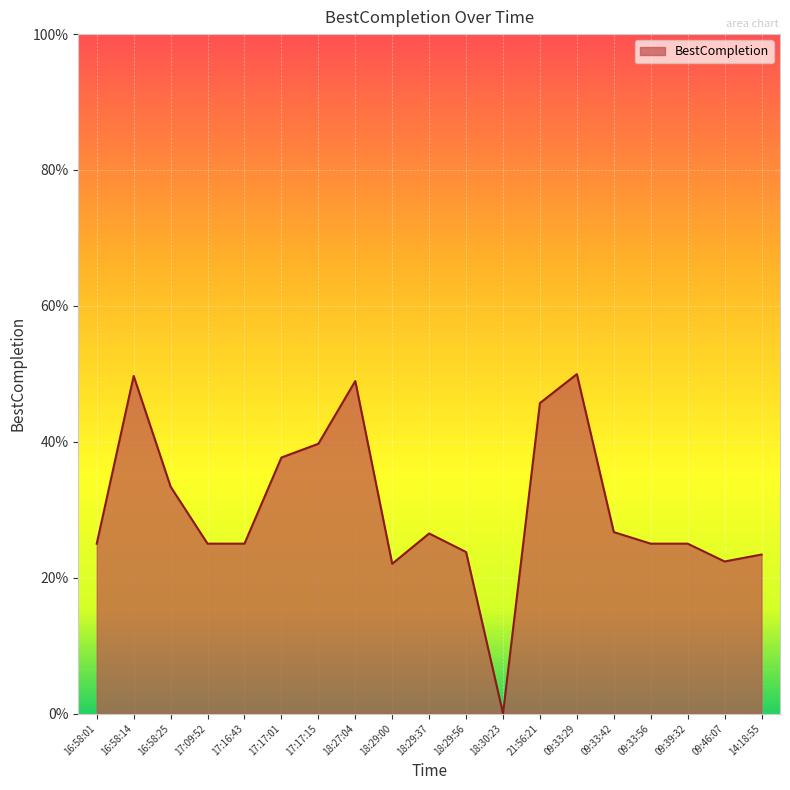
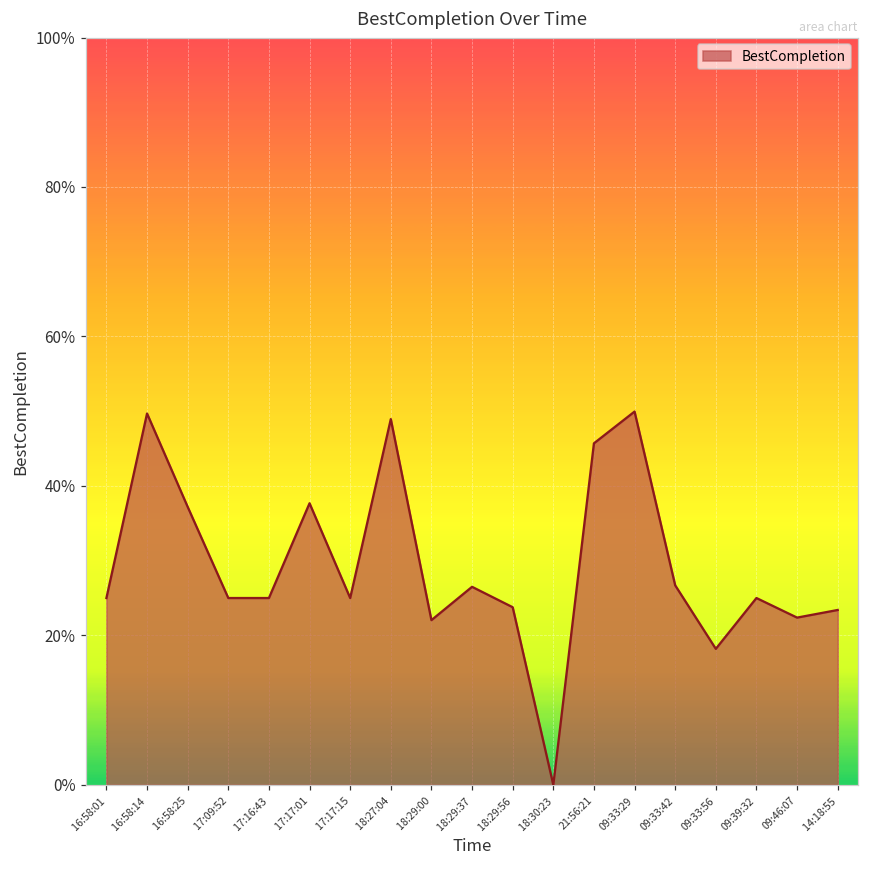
16:58:25: 33% -> 37%
17:17:15: 40% -> 25%
09:33:56: 25% -> 18%
